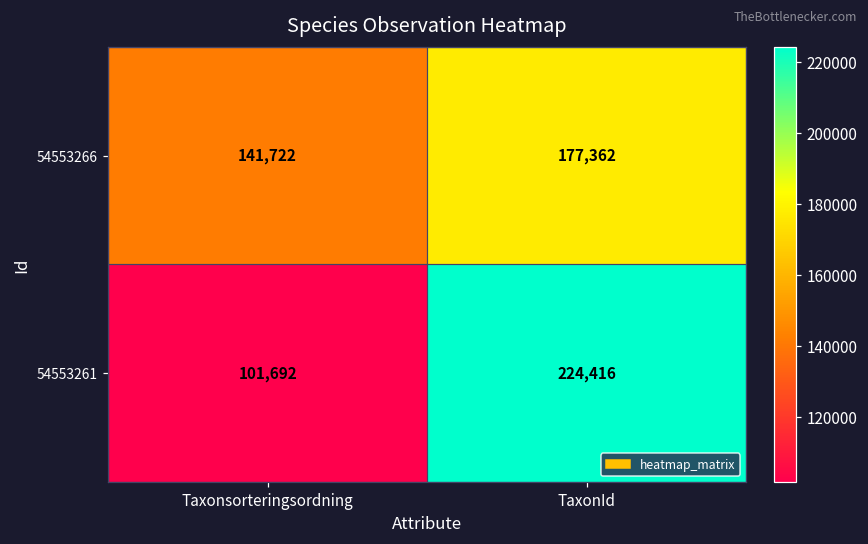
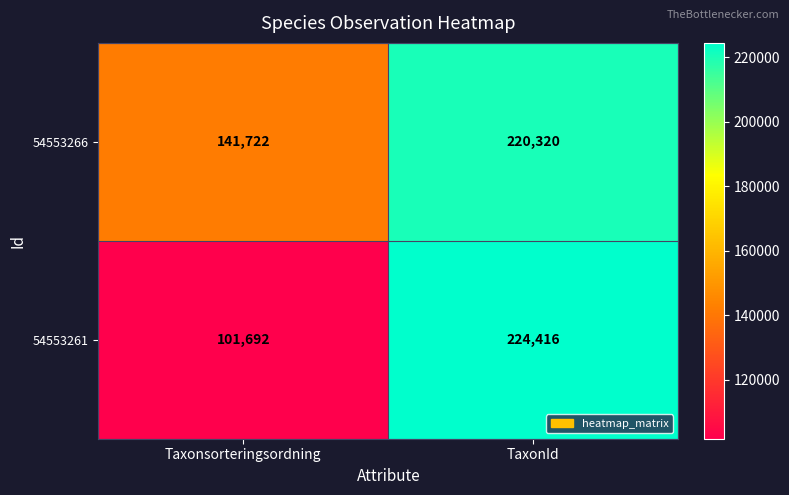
54553266, TaxonId: 177,362 -> 220,320
